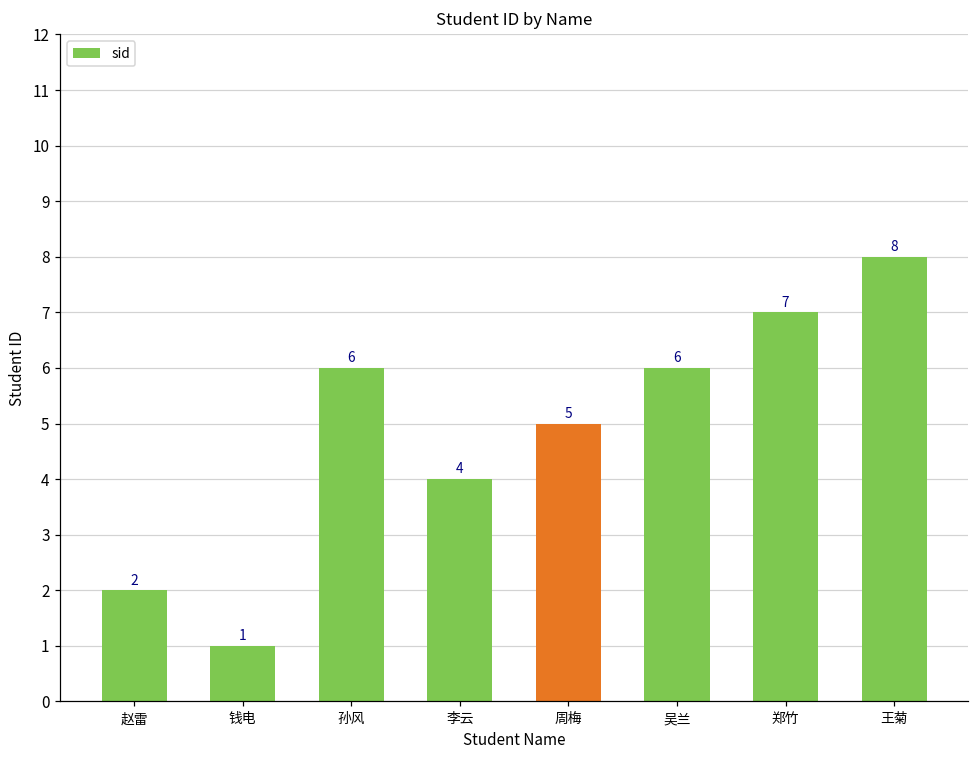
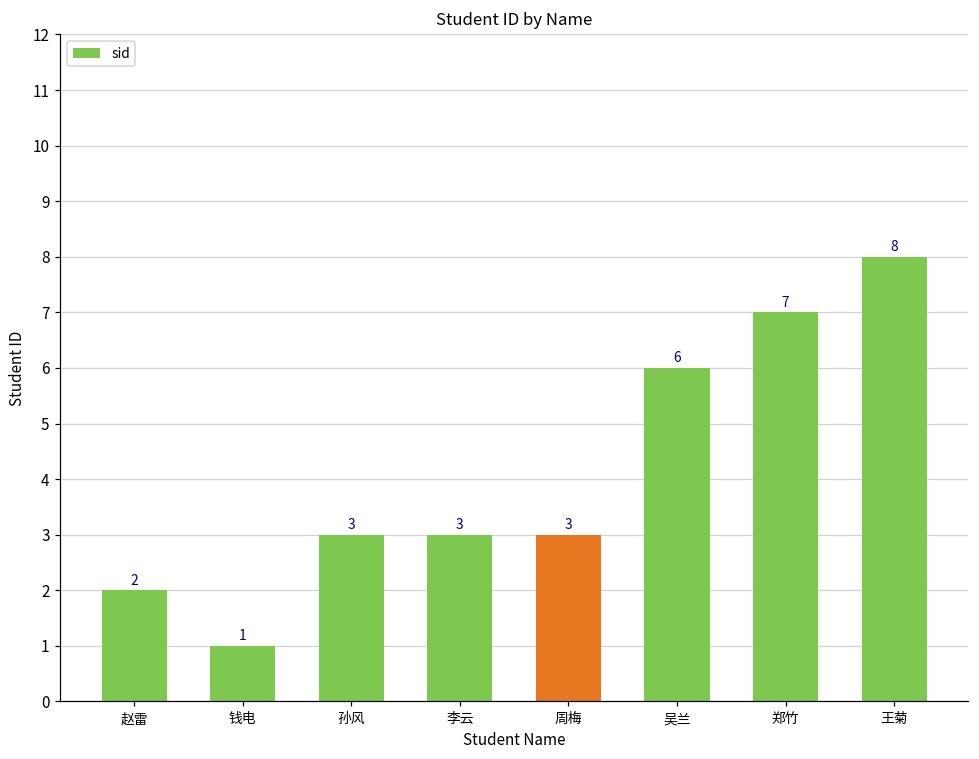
孙风: 6 -> 3
李云: 4 -> 3
周梅: 5 -> 3
